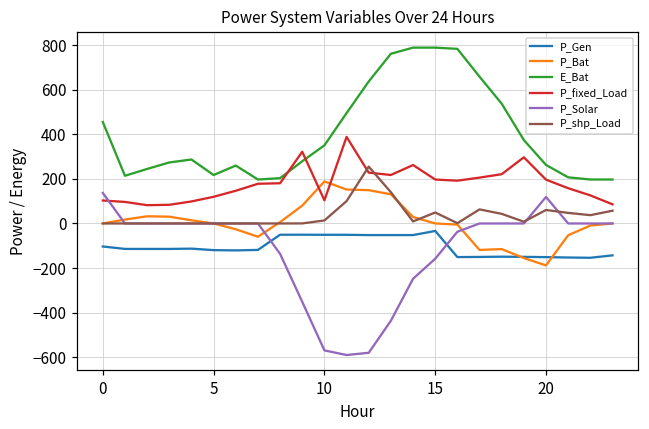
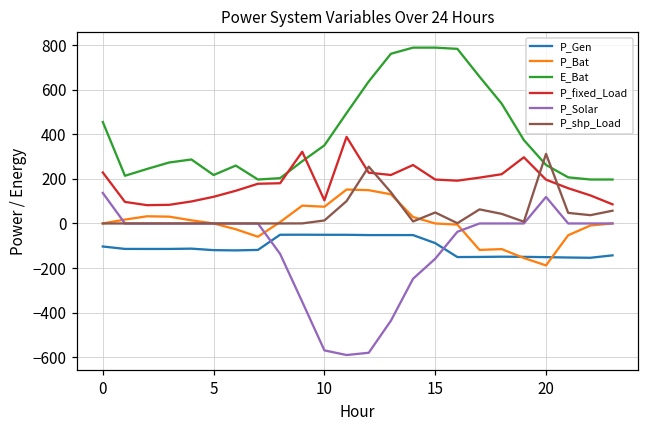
P_fixed_Load, 0: 100 -> 230
P_Bat, 10: 190 -> 80
P_Gen, 15: -30 -> -90
P_shp_Load, 20: 60 -> 310
